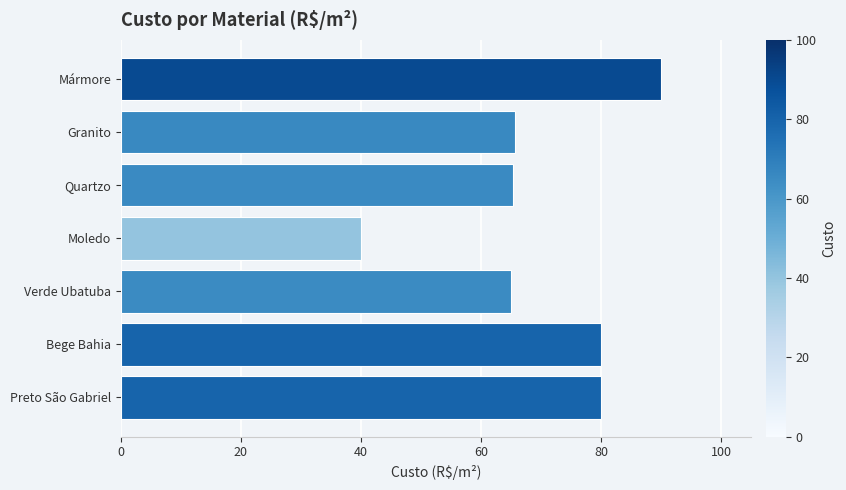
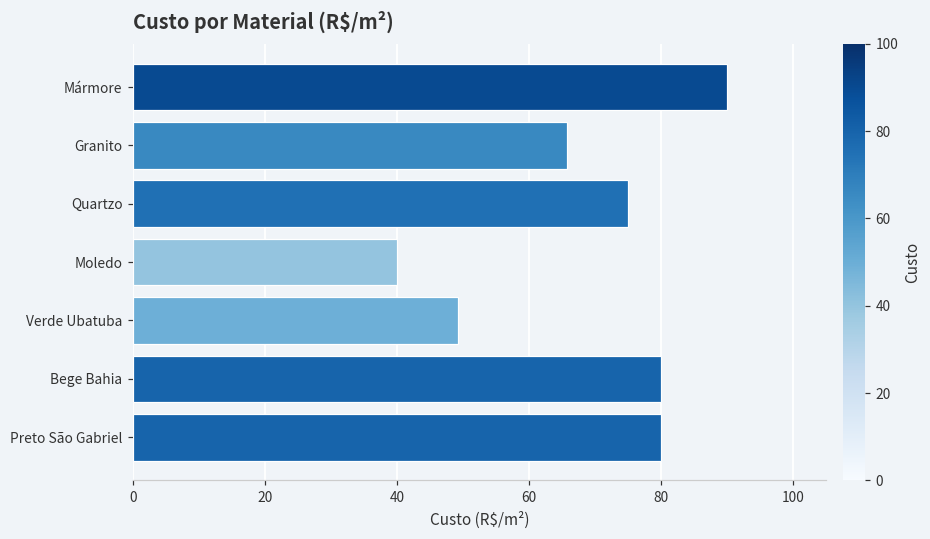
Quartzo: 65 -> 75
Verde Ubatuba: 65 -> 49
